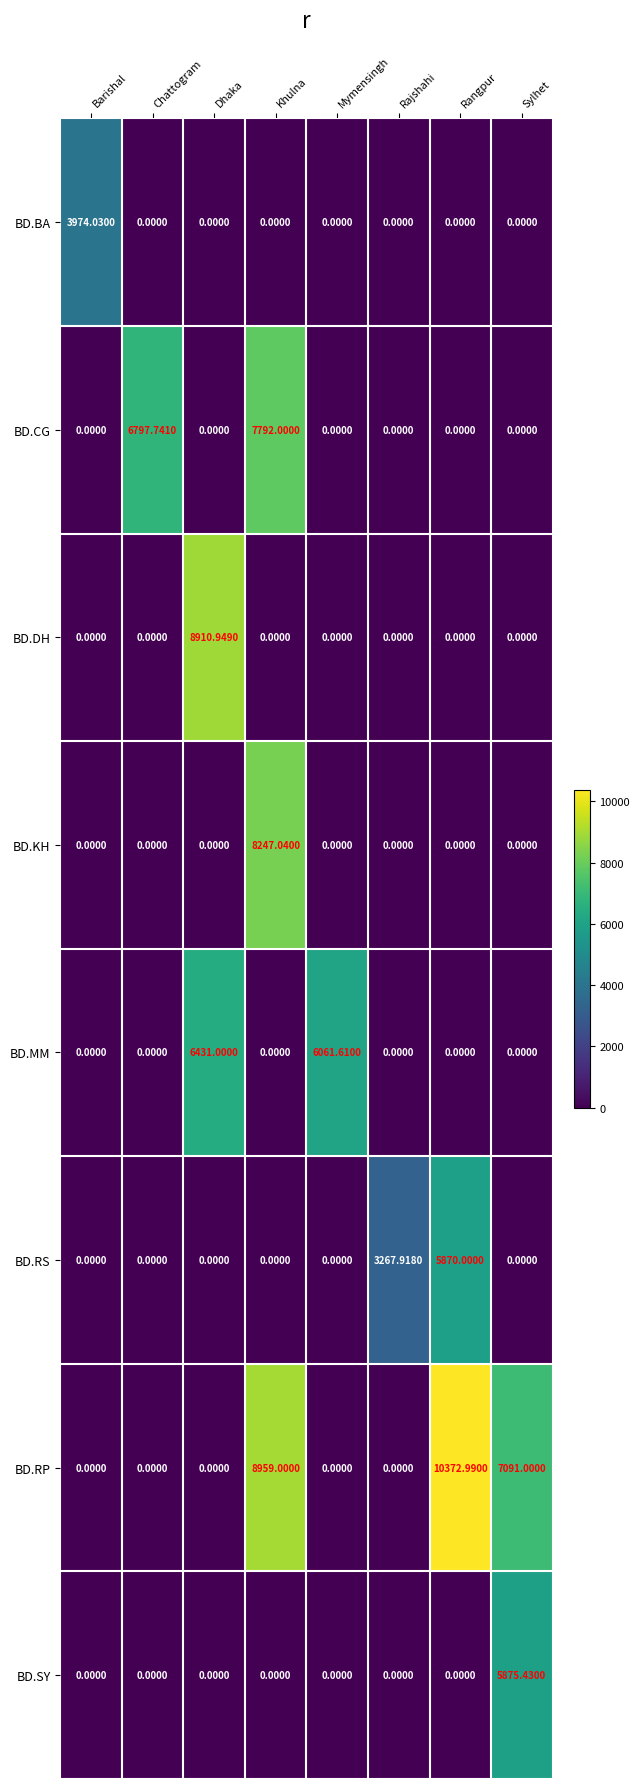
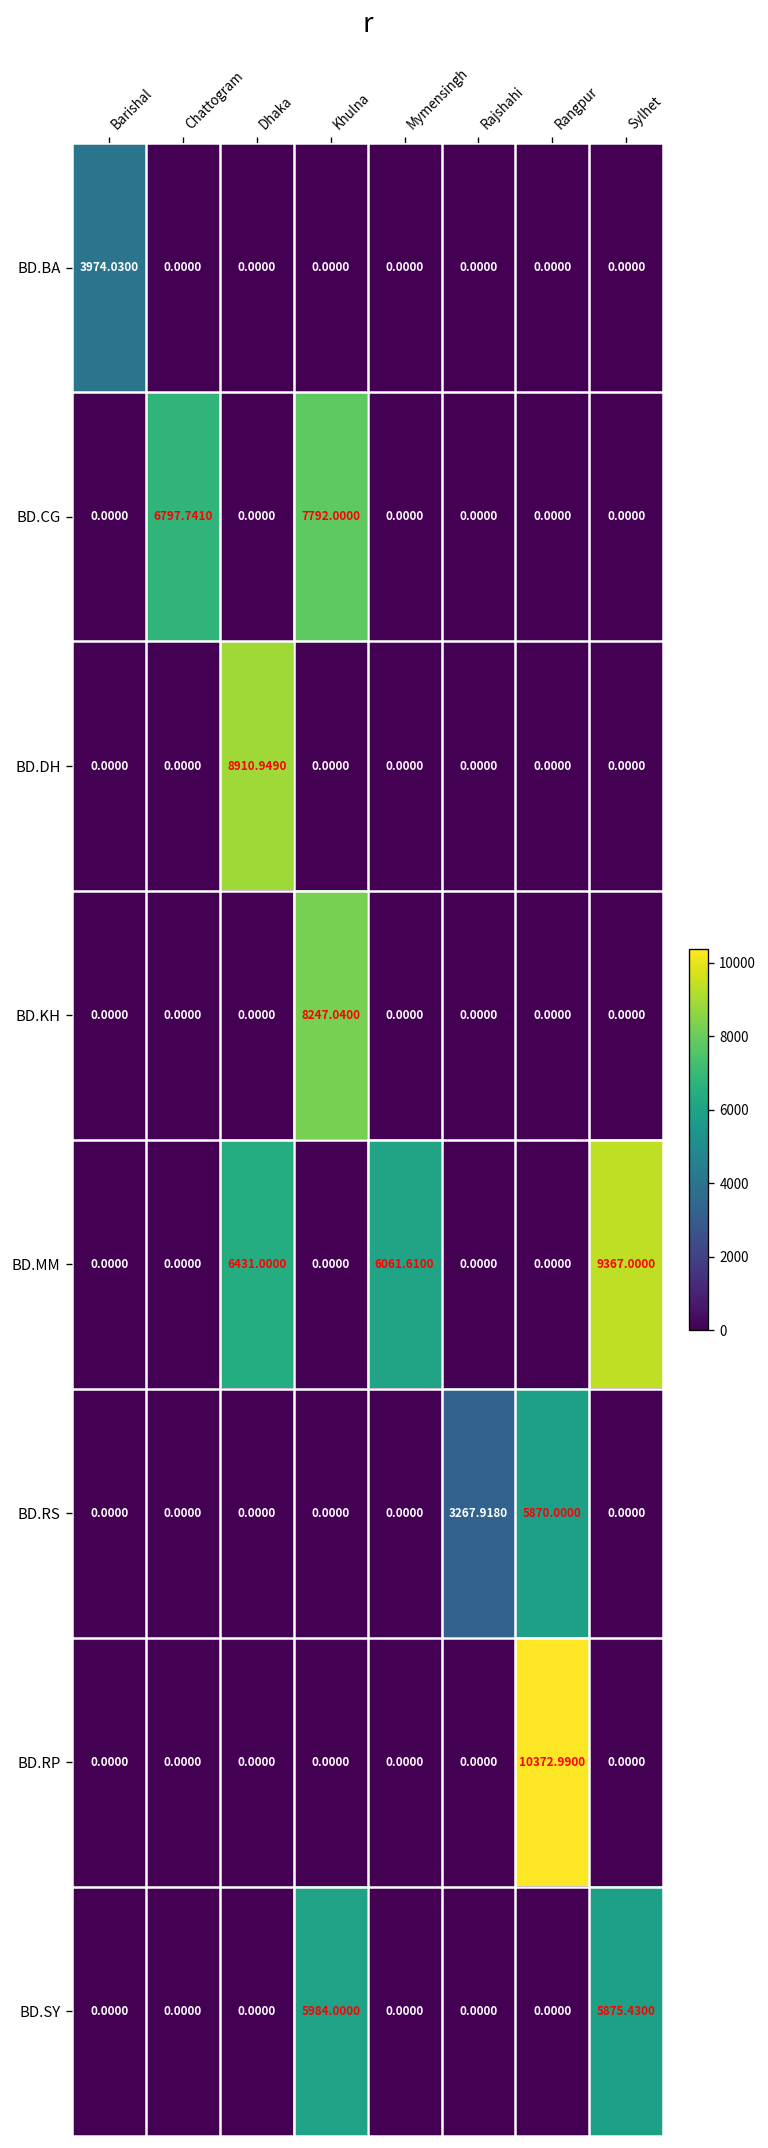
BD.MM, Sylhet: 0.0000 -> 9367.0000
BD.RP, Khulna: 8959.0000 -> 0.0000
BD.RP, Sylhet: 7091.0000 -> 0.0000
BD.SY, Khulna: 0.0000 -> 5984.0000
